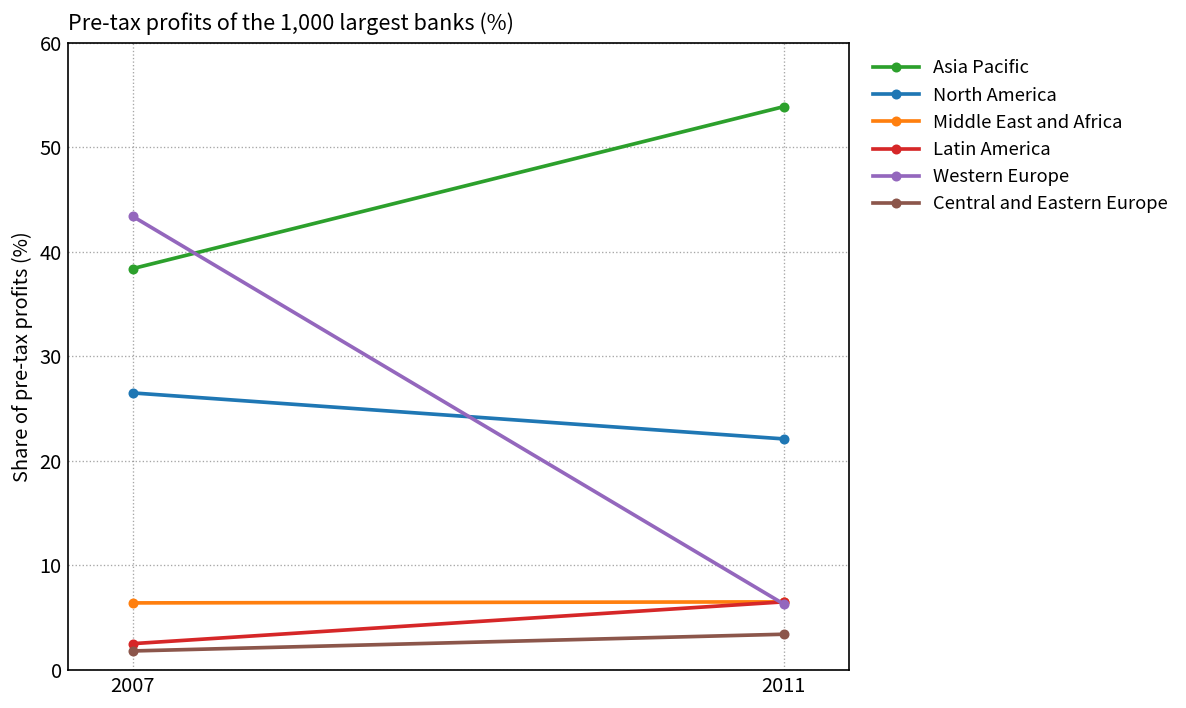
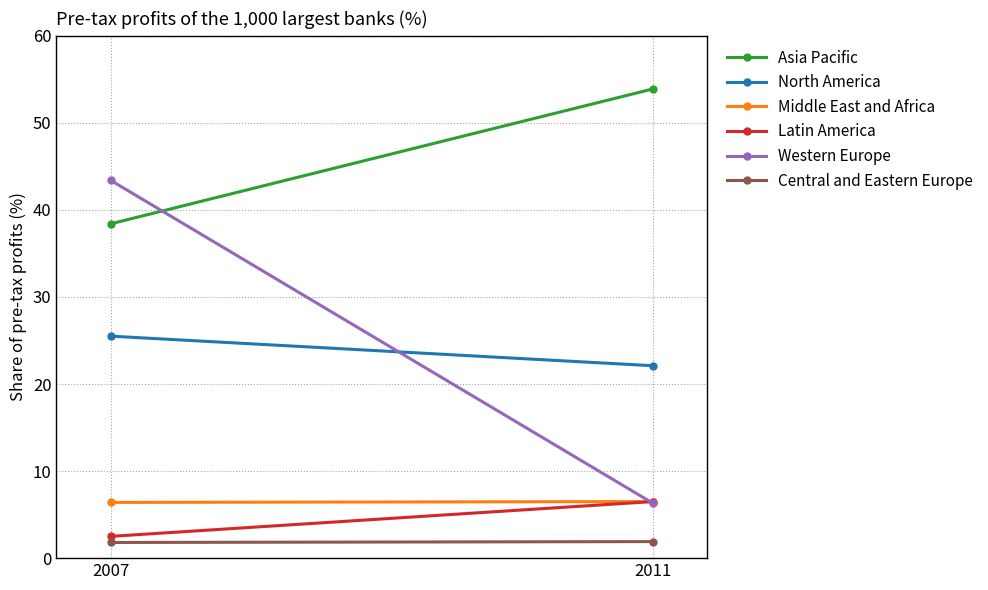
North America, 2007: 27 -> 26
Central and Eastern Europe, 2011: 3 -> 2
